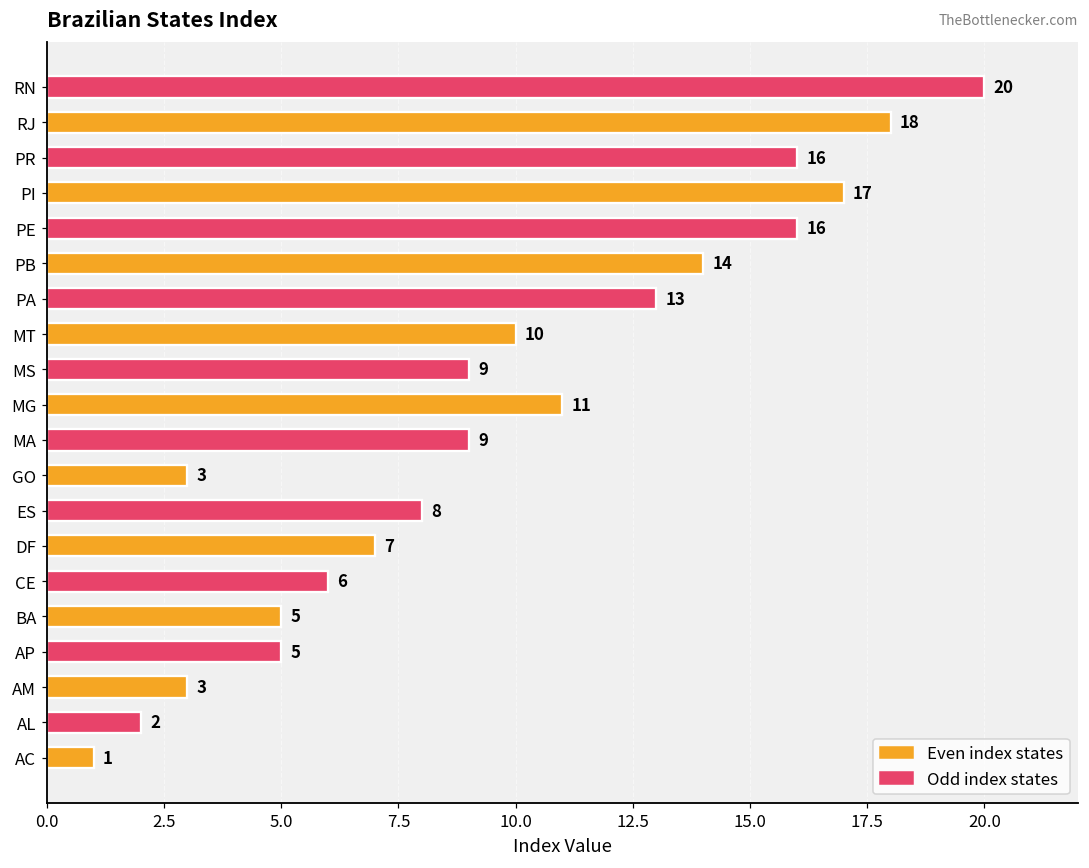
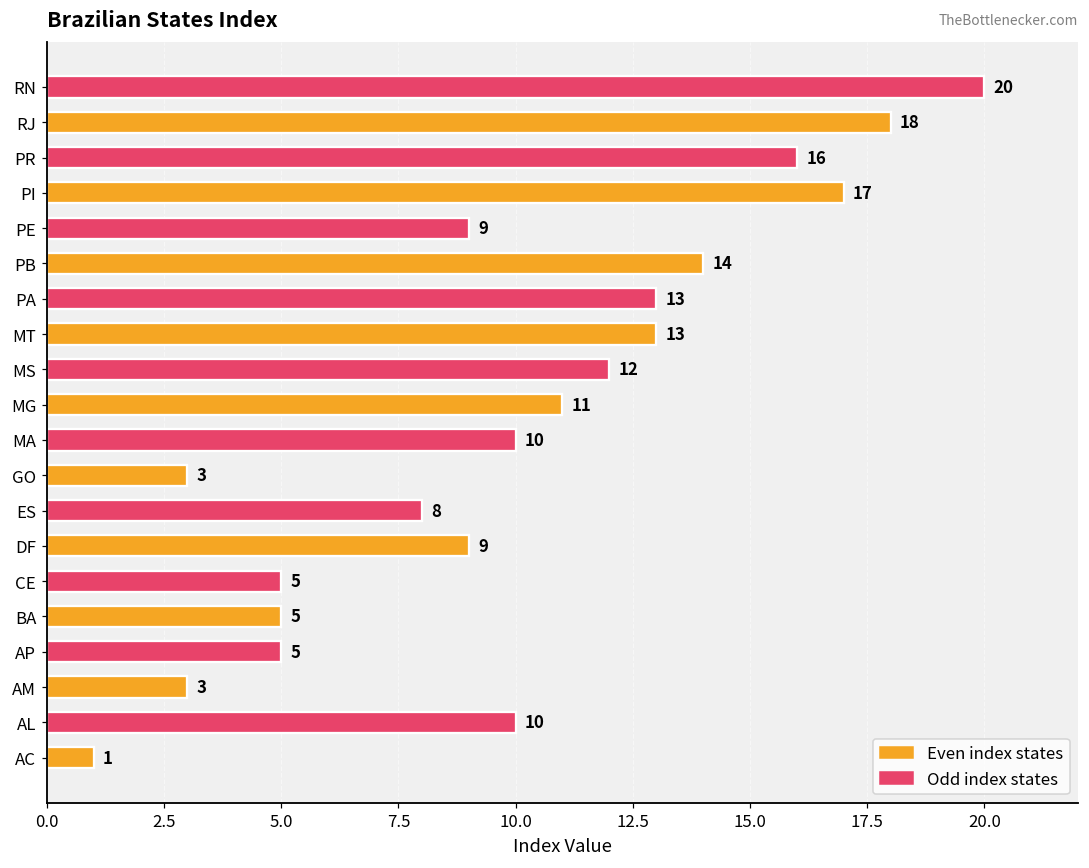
PE: 16 -> 9
MT: 10 -> 13
MS: 9 -> 12
MA: 9 -> 10
DF: 7 -> 9
CE: 6 -> 5
AL: 2 -> 10
